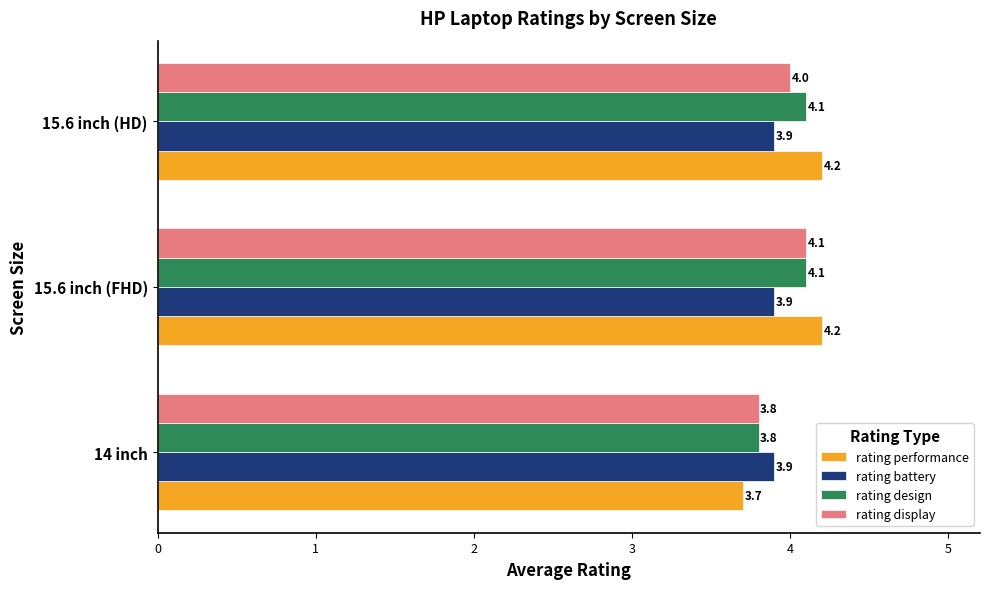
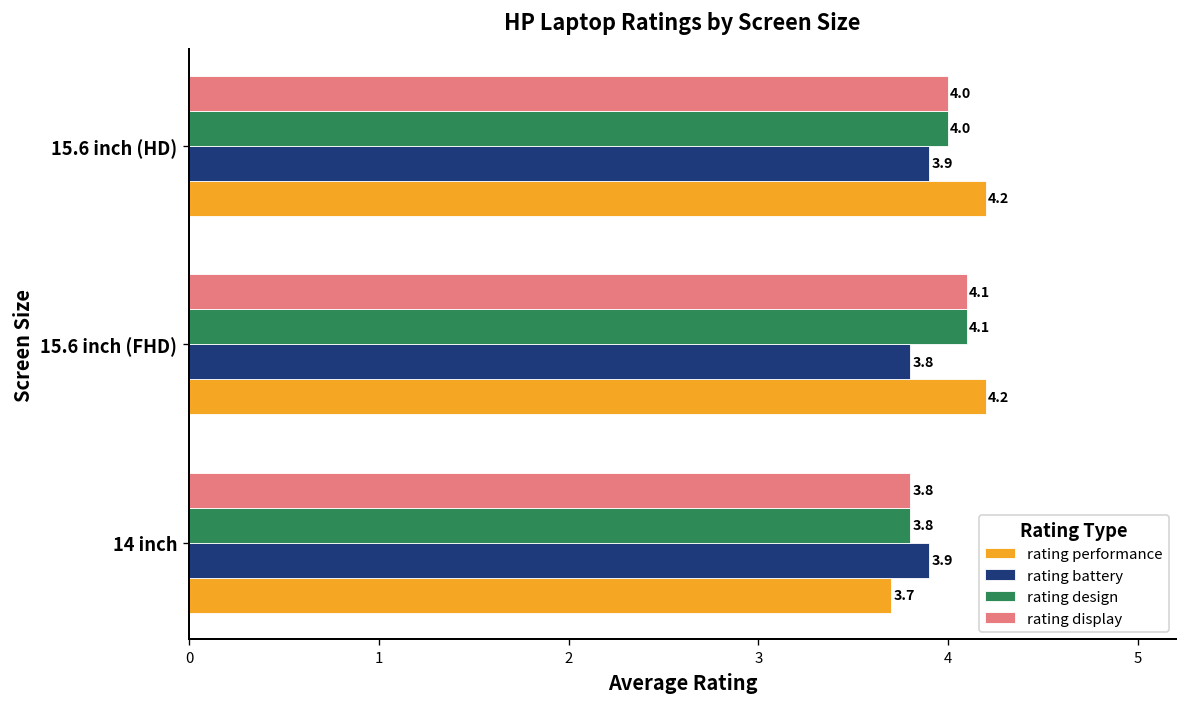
rating design, 15.6 inch (HD): 4.1 -> 4.0
rating battery, 15.6 inch (FHD): 3.9 -> 3.8
